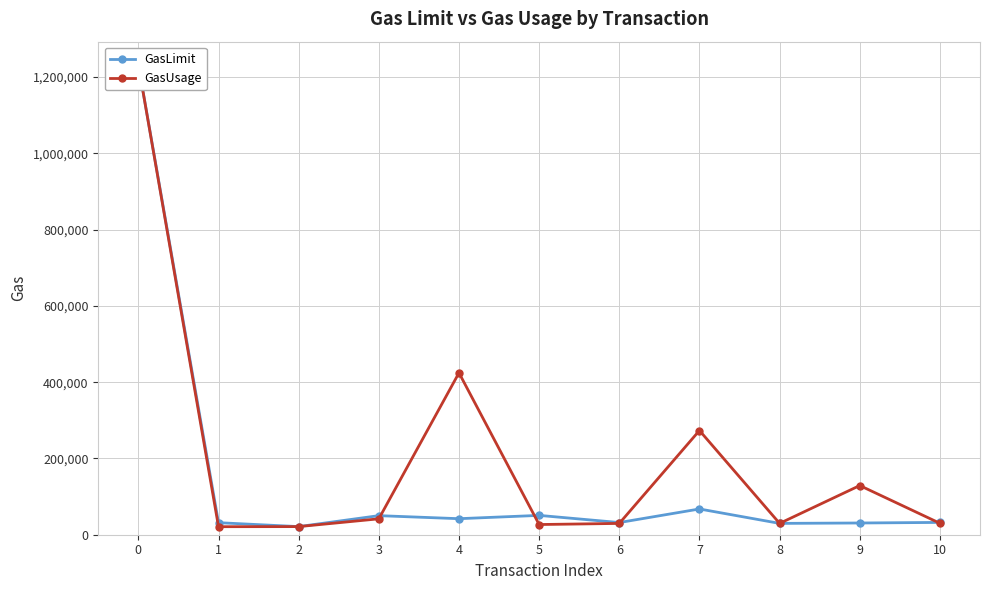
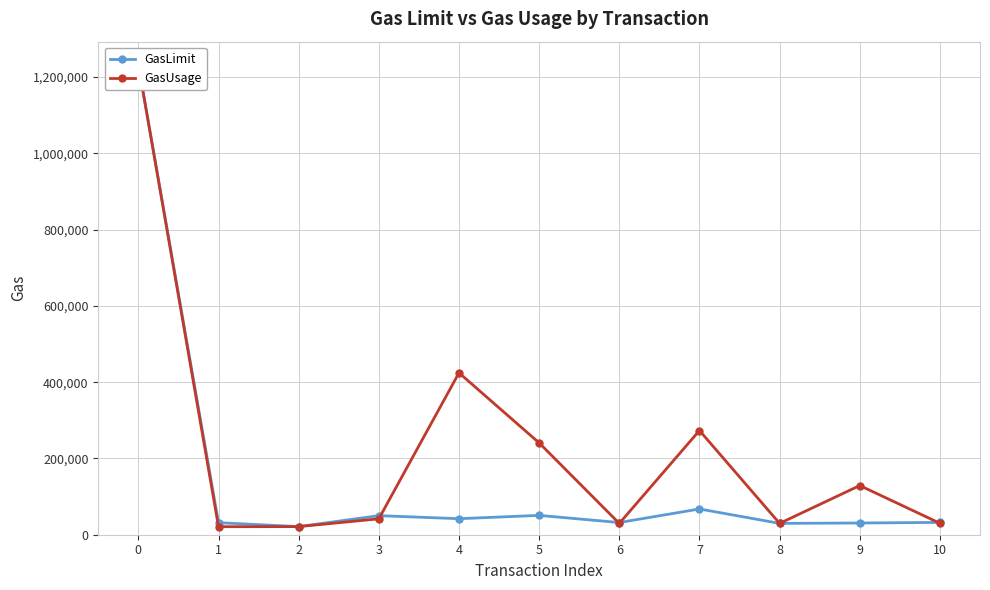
GasUsage, 5: 30,000 -> 240,000
